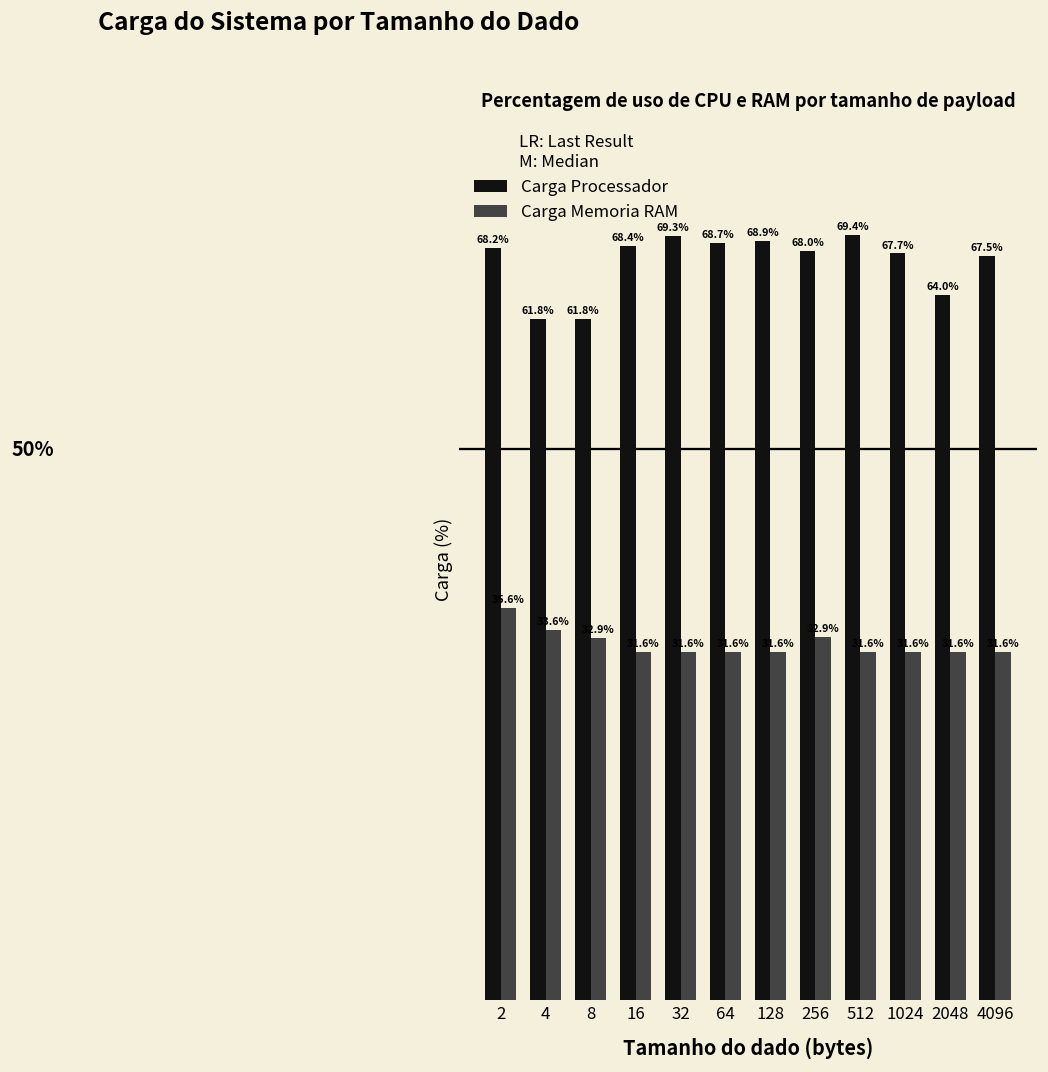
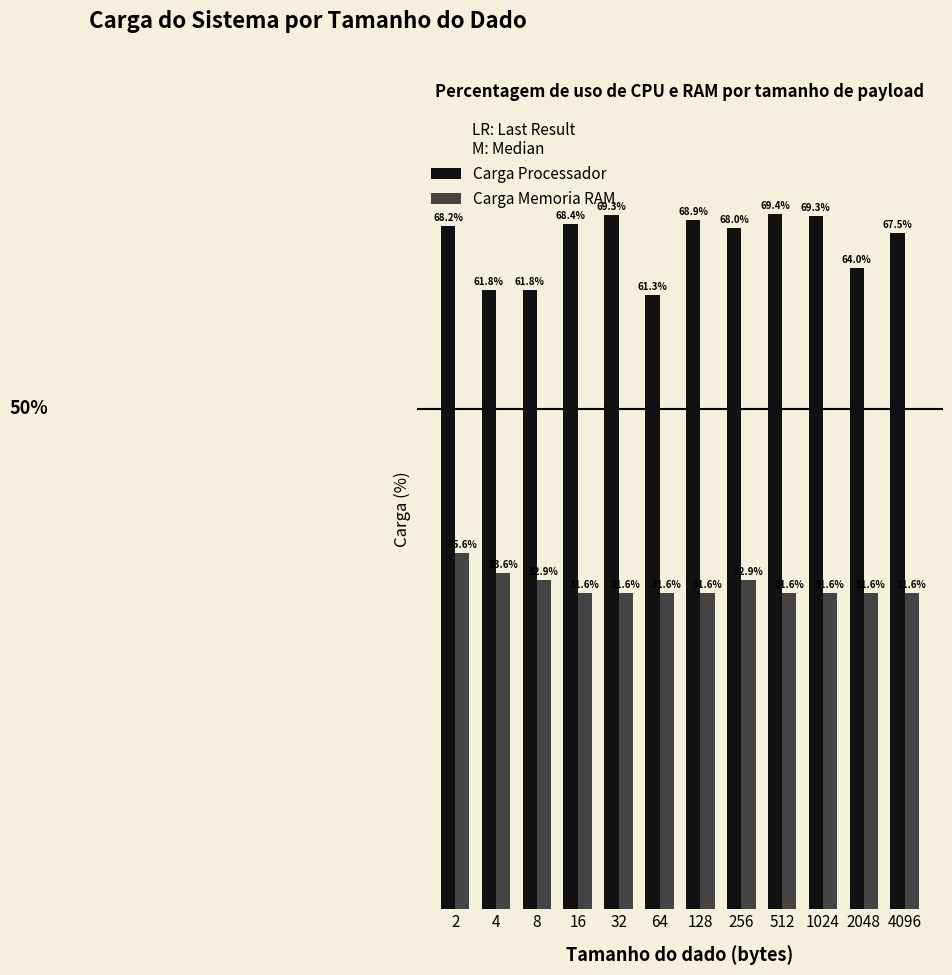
Carga Processador, 64: 68.7% -> 61.3%
Carga Processador, 1024: 67.7% -> 69.3%
